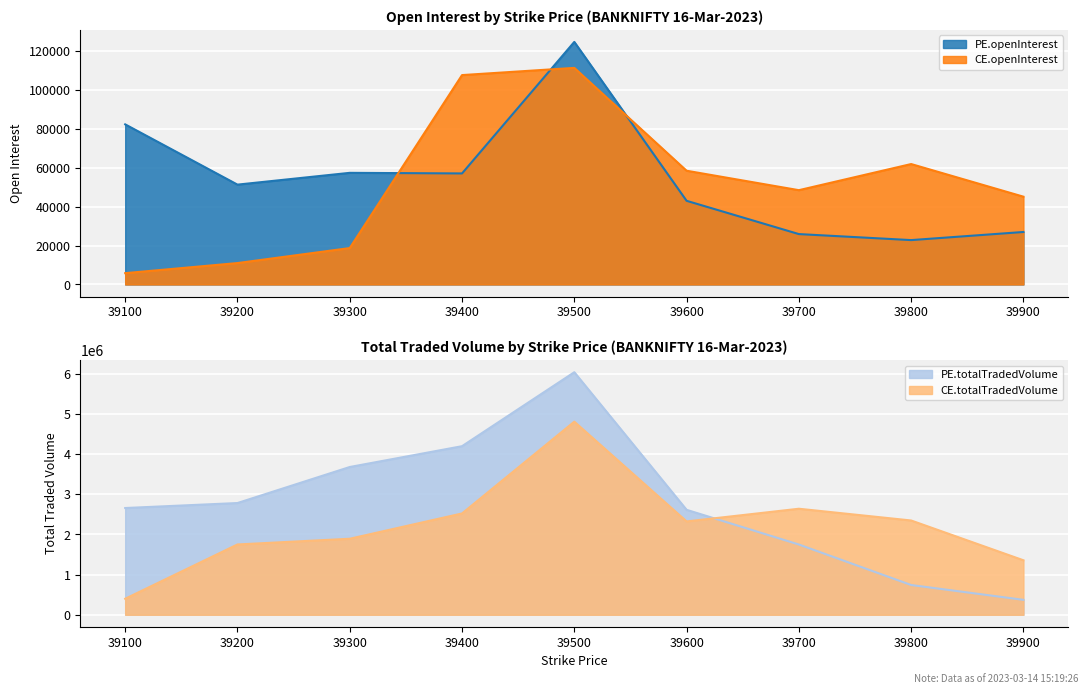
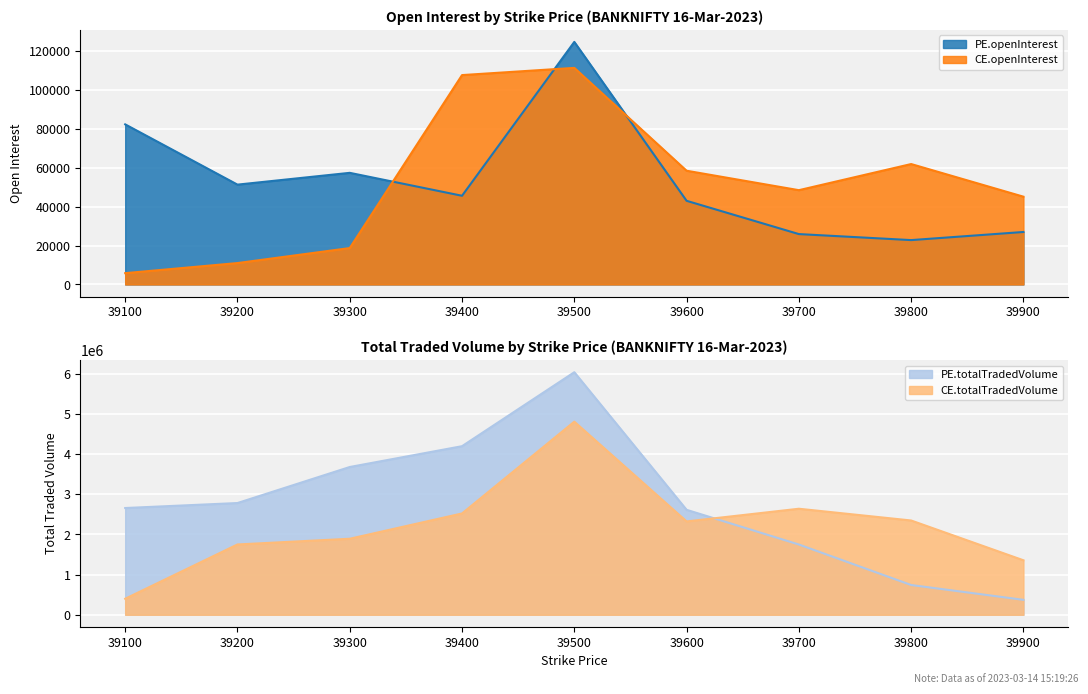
Open Interest by Strike Price (BANKNIFTY 16-Mar-2023), PE.openInterest, 39400: 57000 -> 46000
